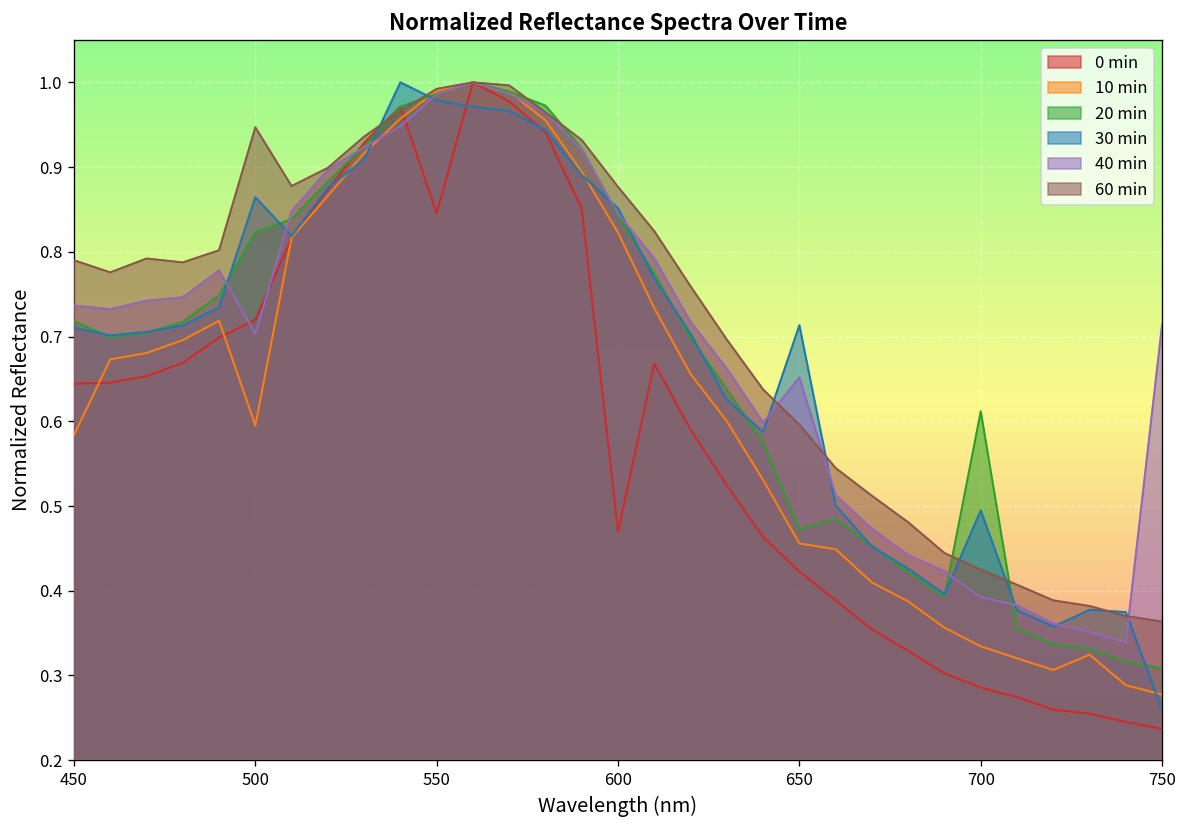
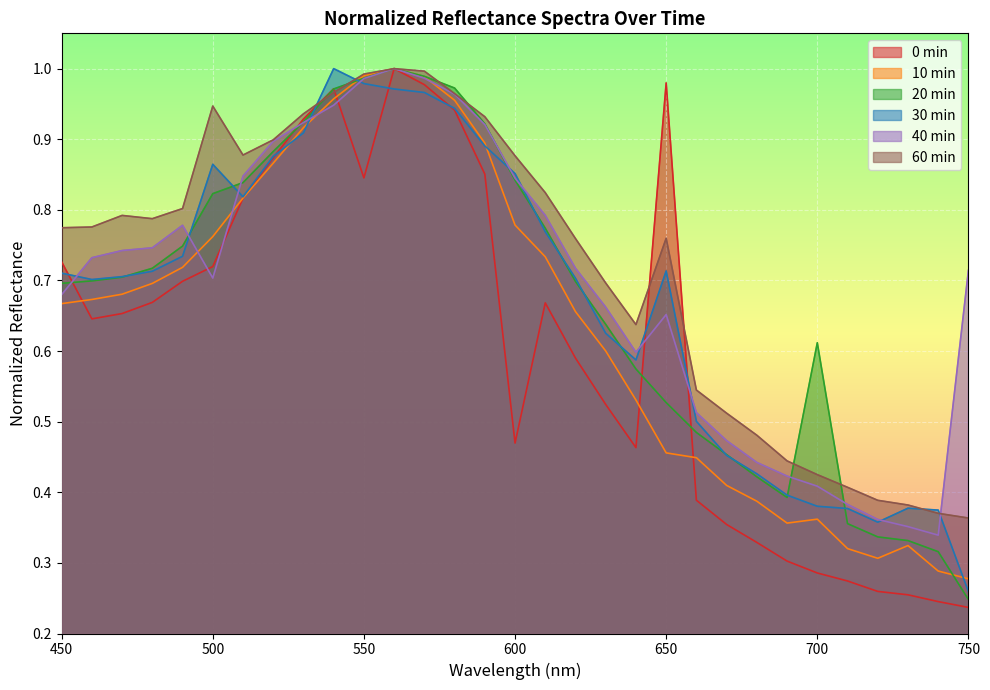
0 min, 450: 0.64 -> 0.73
10 min, 450: 0.58 -> 0.67
20 min, 450: 0.72 -> 0.70
40 min, 450: 0.74 -> 0.68
60 min, 450: 0.79 -> 0.77
10 min, 500: 0.60 -> 0.76
10 min, 600: 0.82 -> 0.78
0 min, 650: 0.42 -> 0.98
20 min, 650: 0.47 -> 0.53
60 min, 650: 0.60 -> 0.76
10 min, 700: 0.33 -> 0.36
30 min, 700: 0.49 -> 0.38
40 min, 700: 0.39 -> 0.41
20 min, 750: 0.31 -> 0.25
